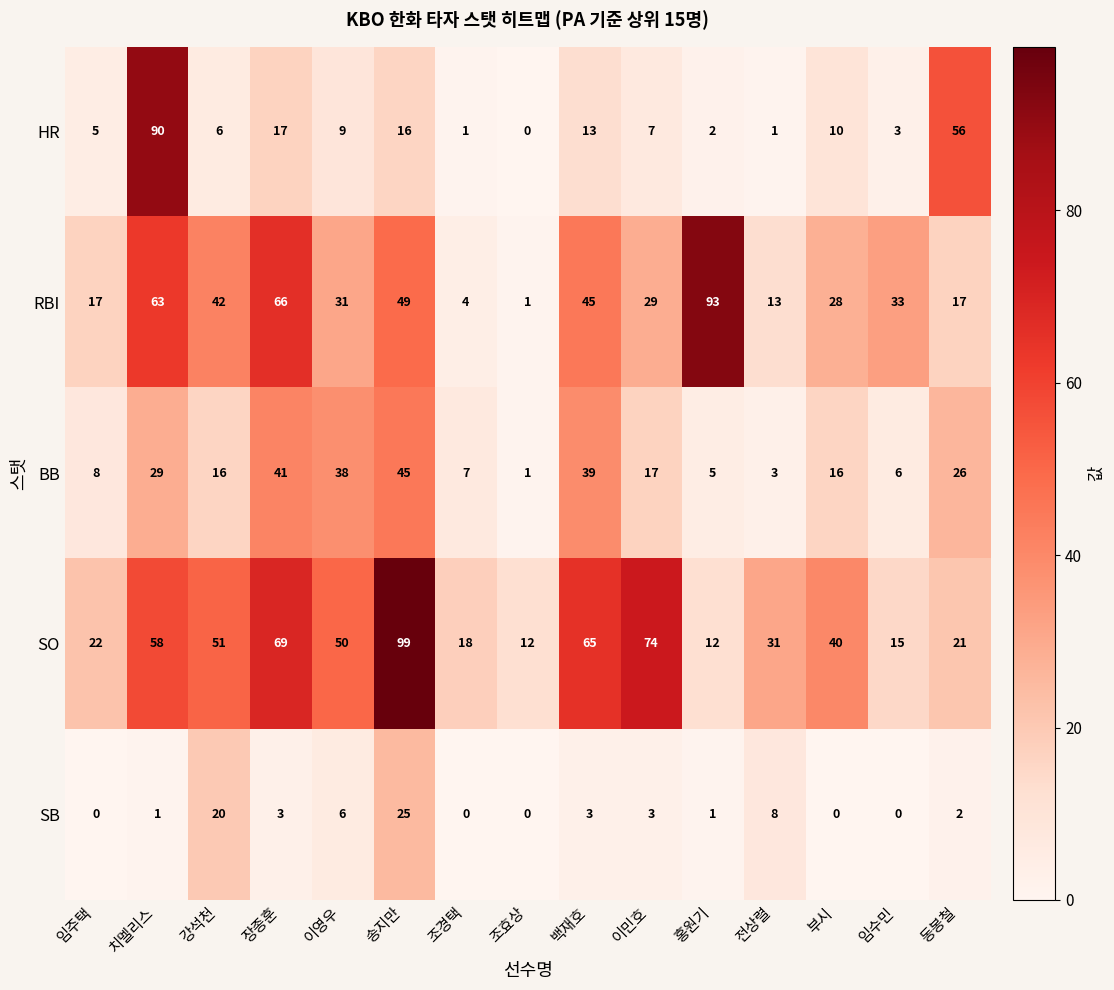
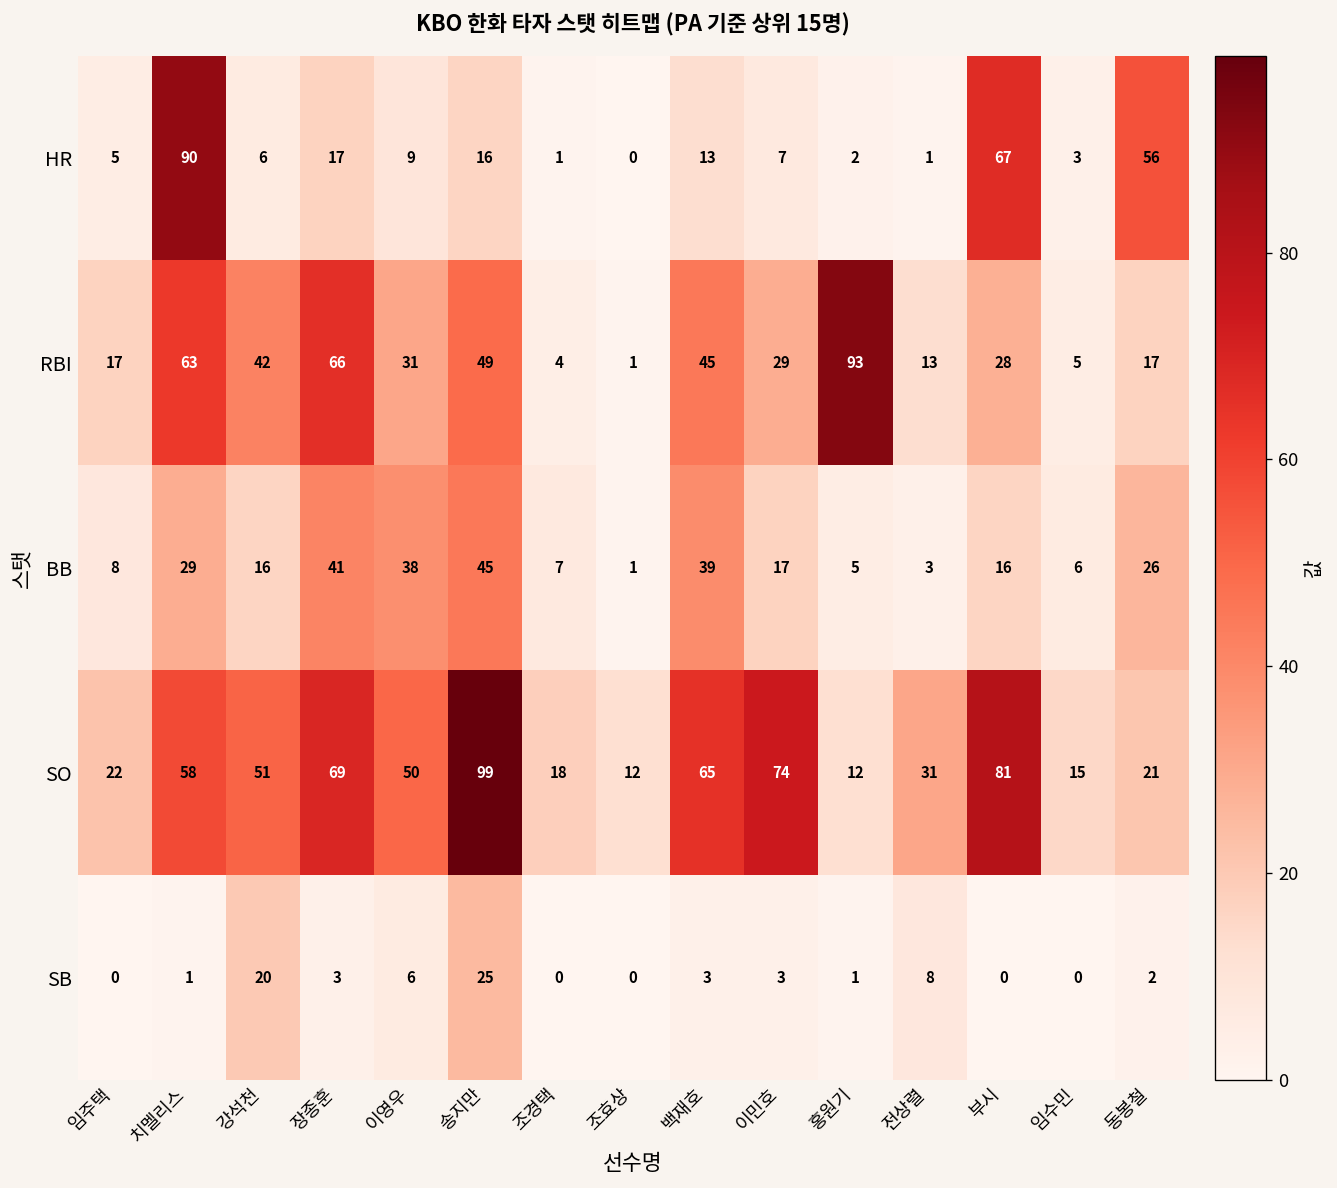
HR, 부시: 10 -> 67
RBI, 임수민: 33 -> 5
SO, 부시: 40 -> 81
